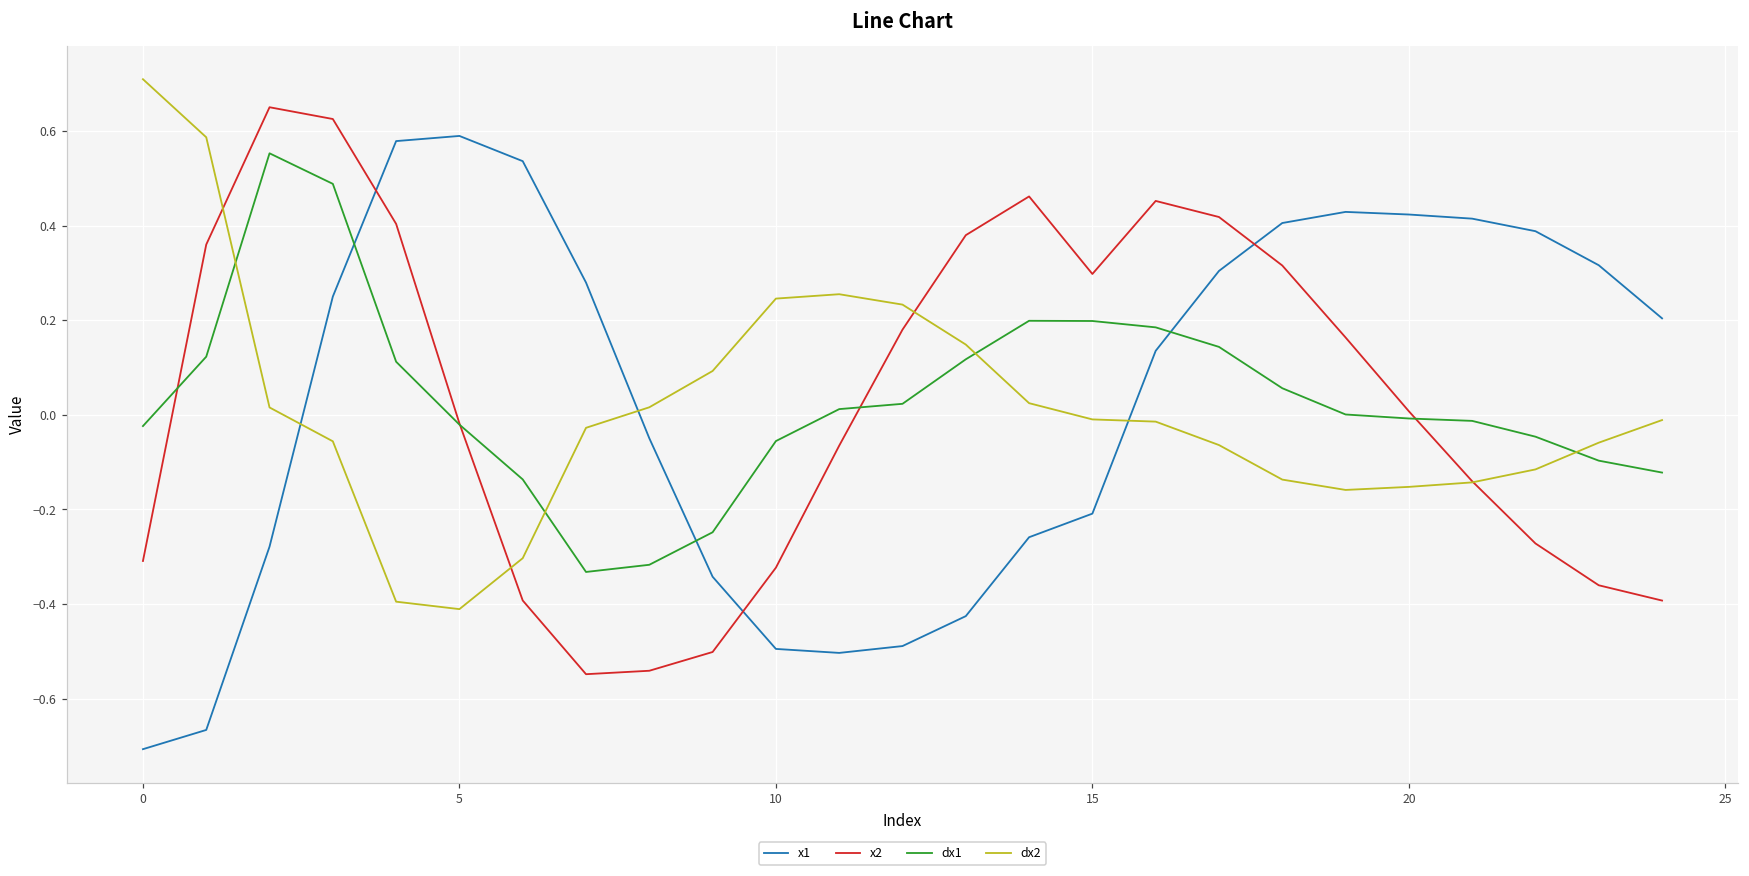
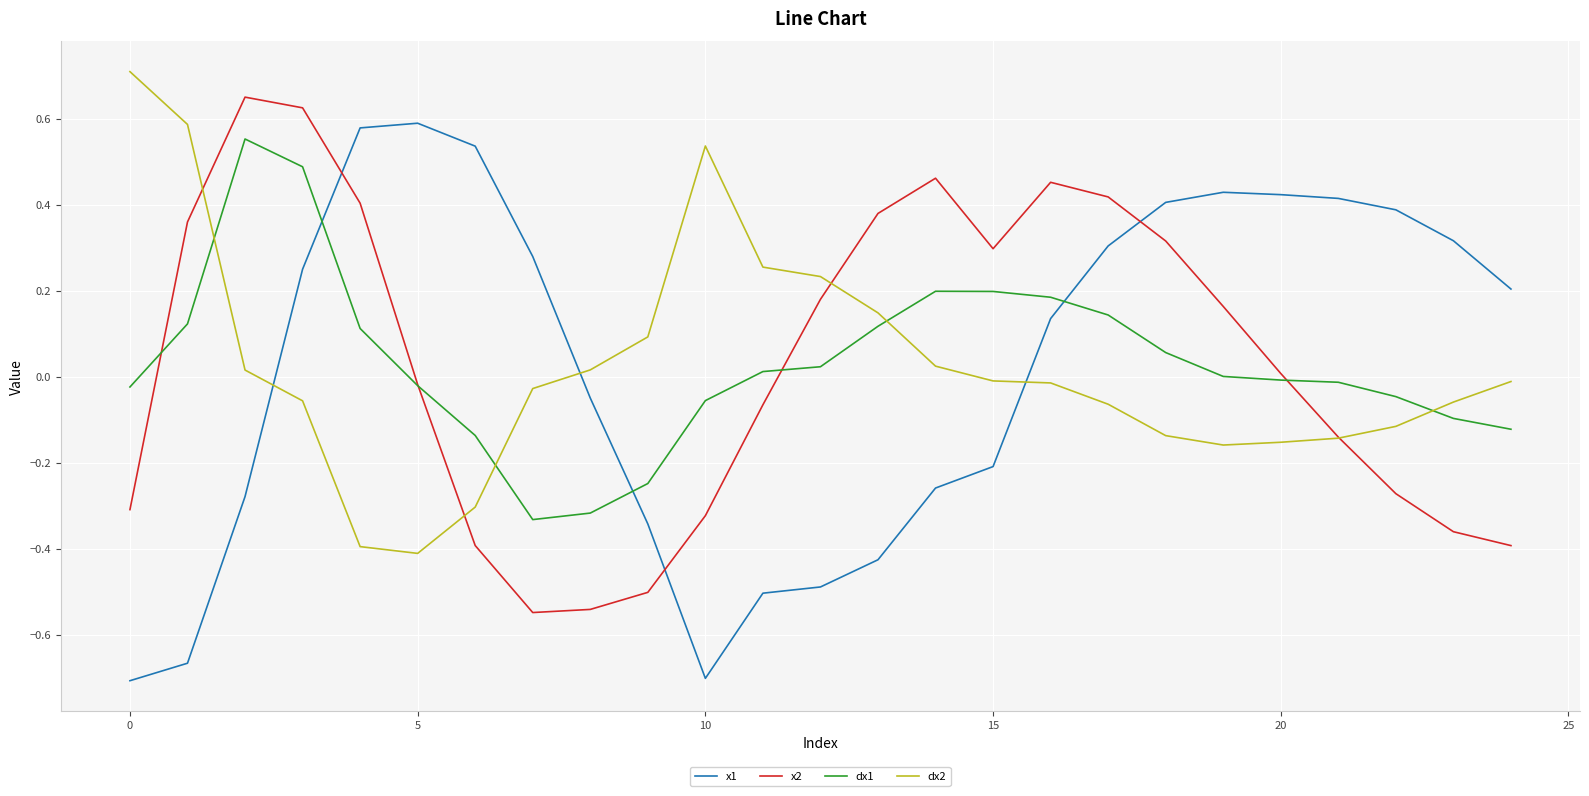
x1, 10: -0.50 -> -0.70
dx2, 10: 0.25 -> 0.54
